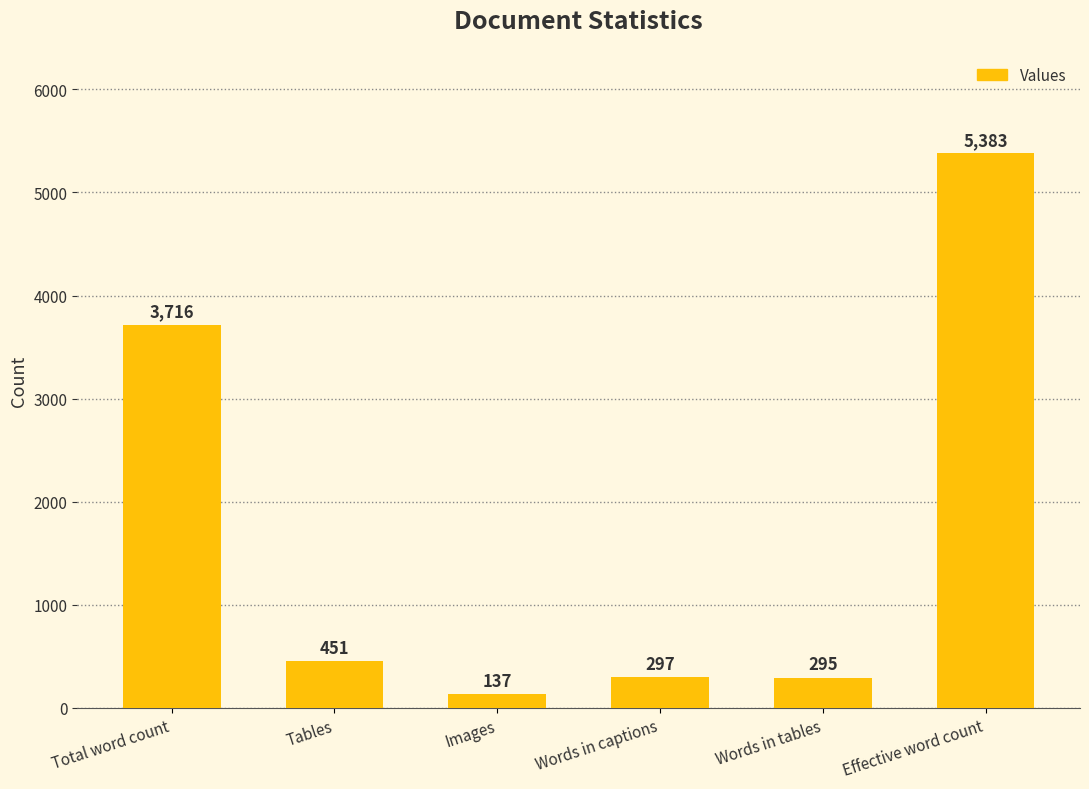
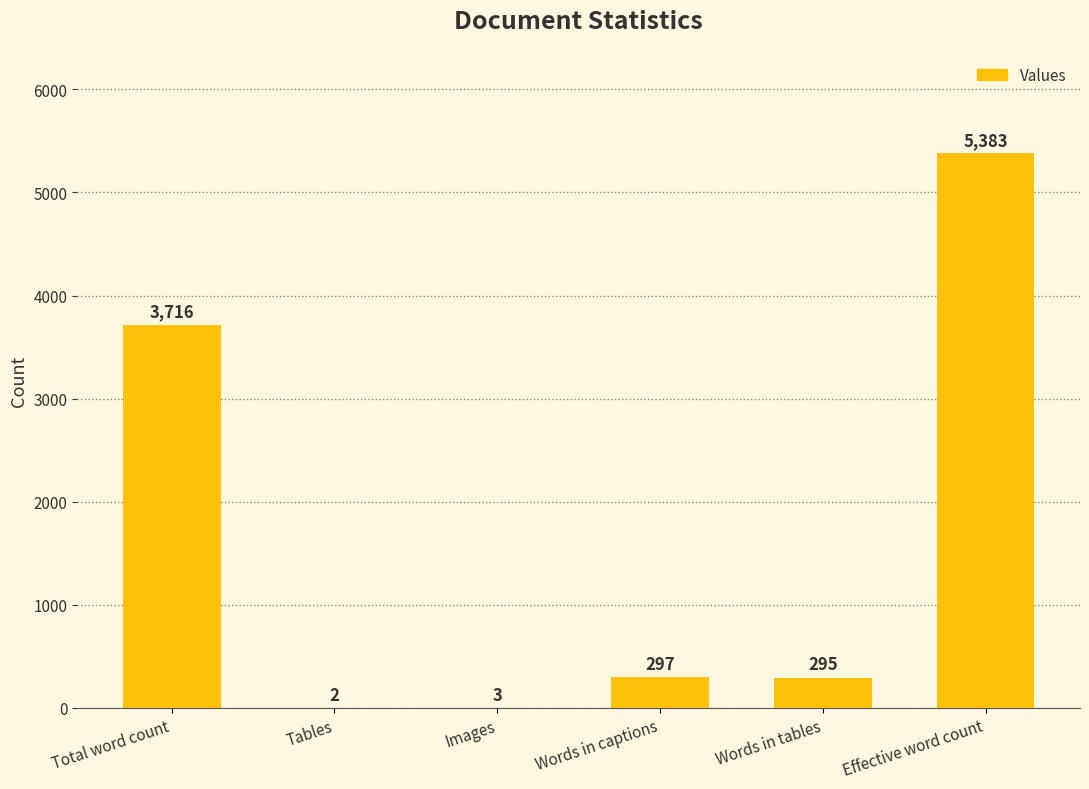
Tables: 451 -> 2
Images: 137 -> 3
